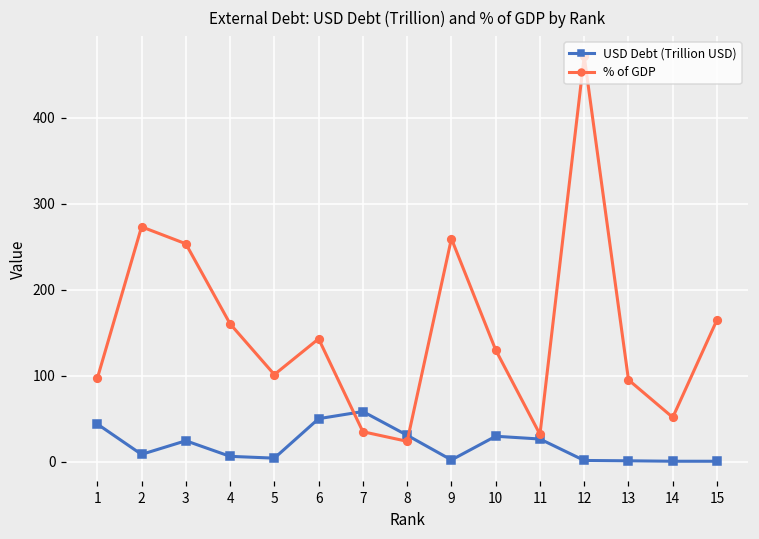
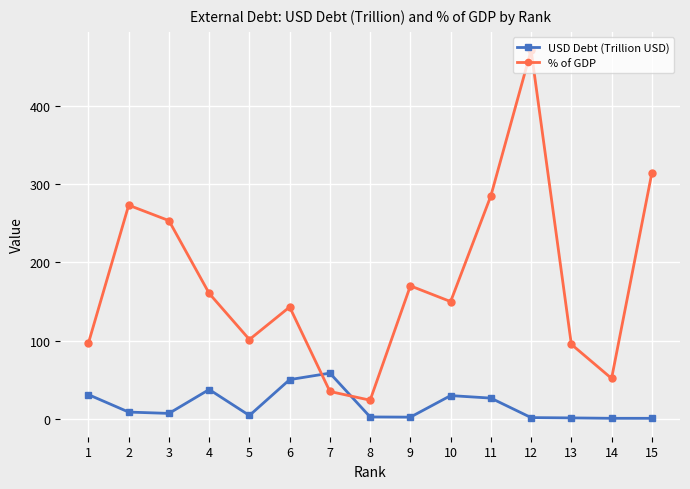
USD Debt (Trillion USD), 1: 40 -> 30
USD Debt (Trillion USD), 3: 20 -> 10
USD Debt (Trillion USD), 4: 10 -> 40
USD Debt (Trillion USD), 8: 30 -> 0
% of GDP, 9: 260 -> 170
% of GDP, 10: 130 -> 150
% of GDP, 11: 30 -> 290
% of GDP, 15: 170 -> 310
